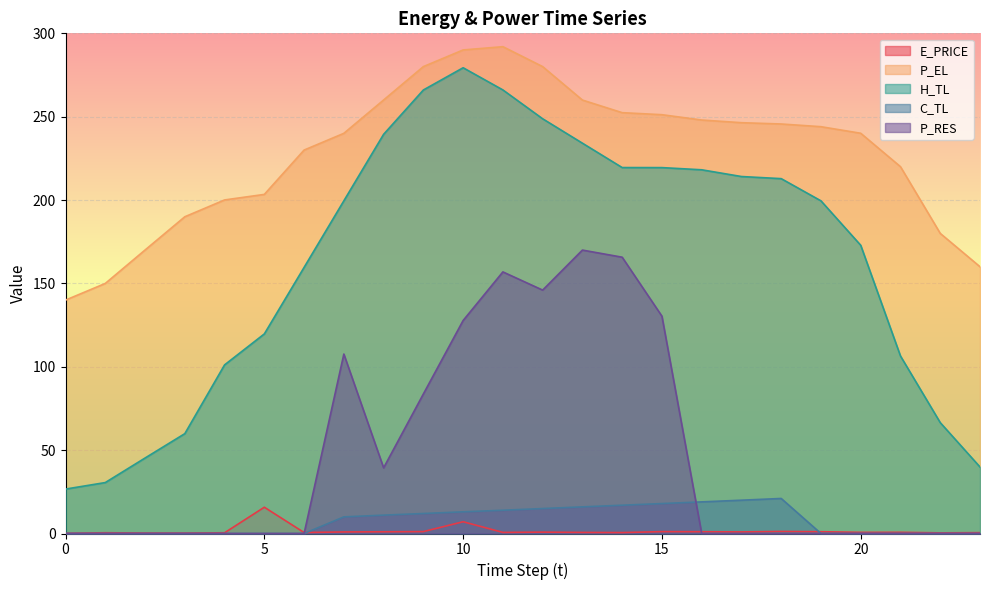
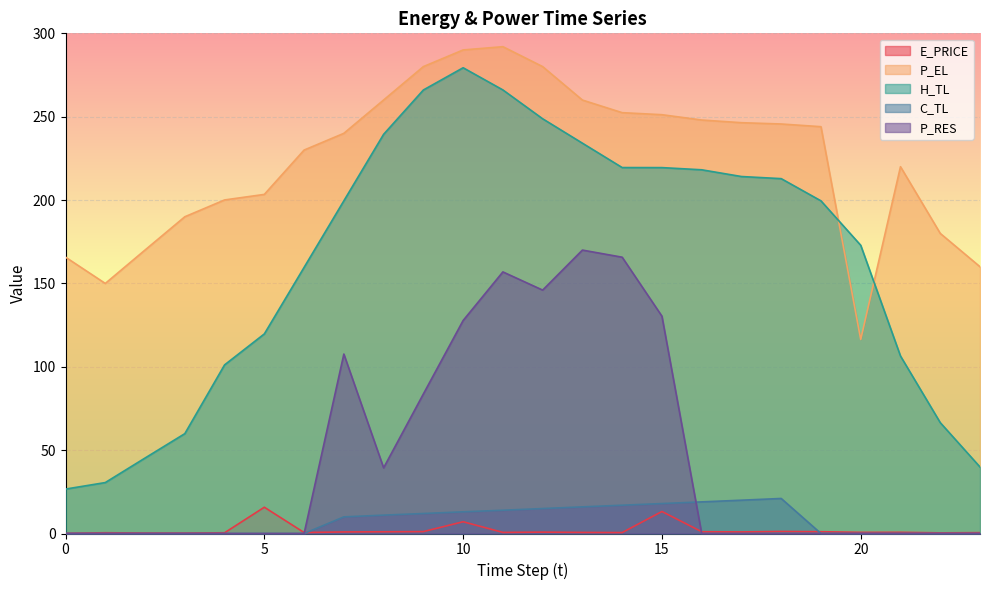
P_EL, 0: 140 -> 166
E_PRICE, 15: 1 -> 13
P_EL, 20: 240 -> 116
